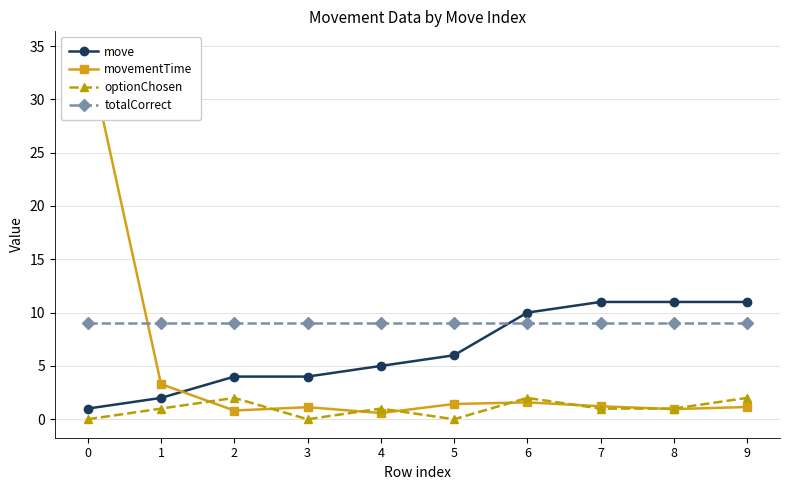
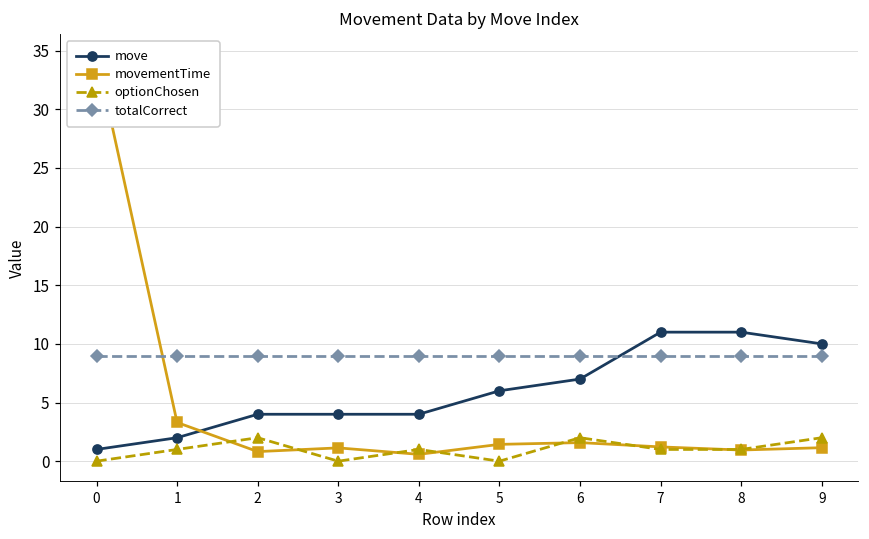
move, 4: 5 -> 4
move, 6: 10 -> 7
move, 9: 11 -> 10
